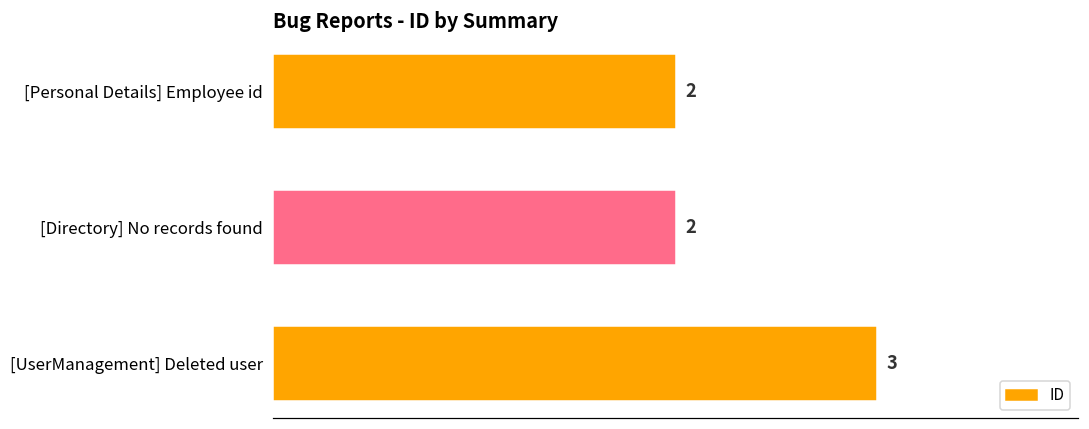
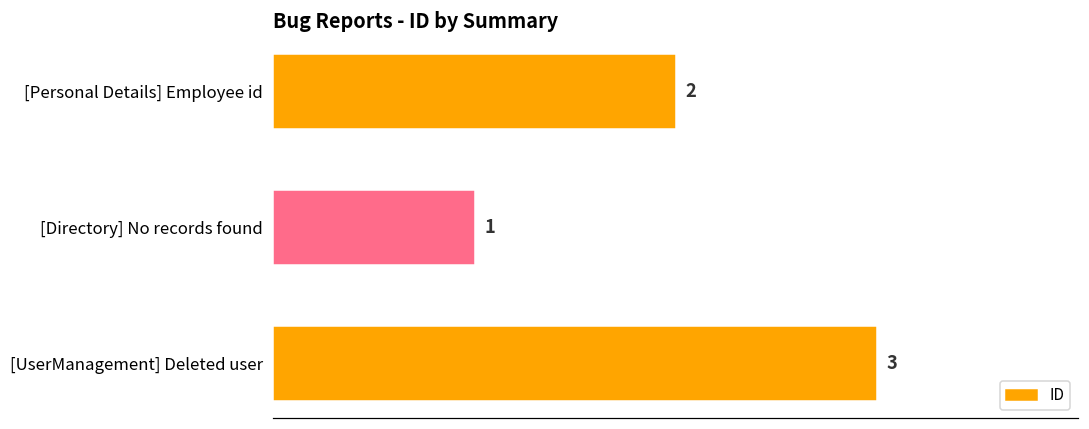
[Directory] No records found: 2 -> 1
